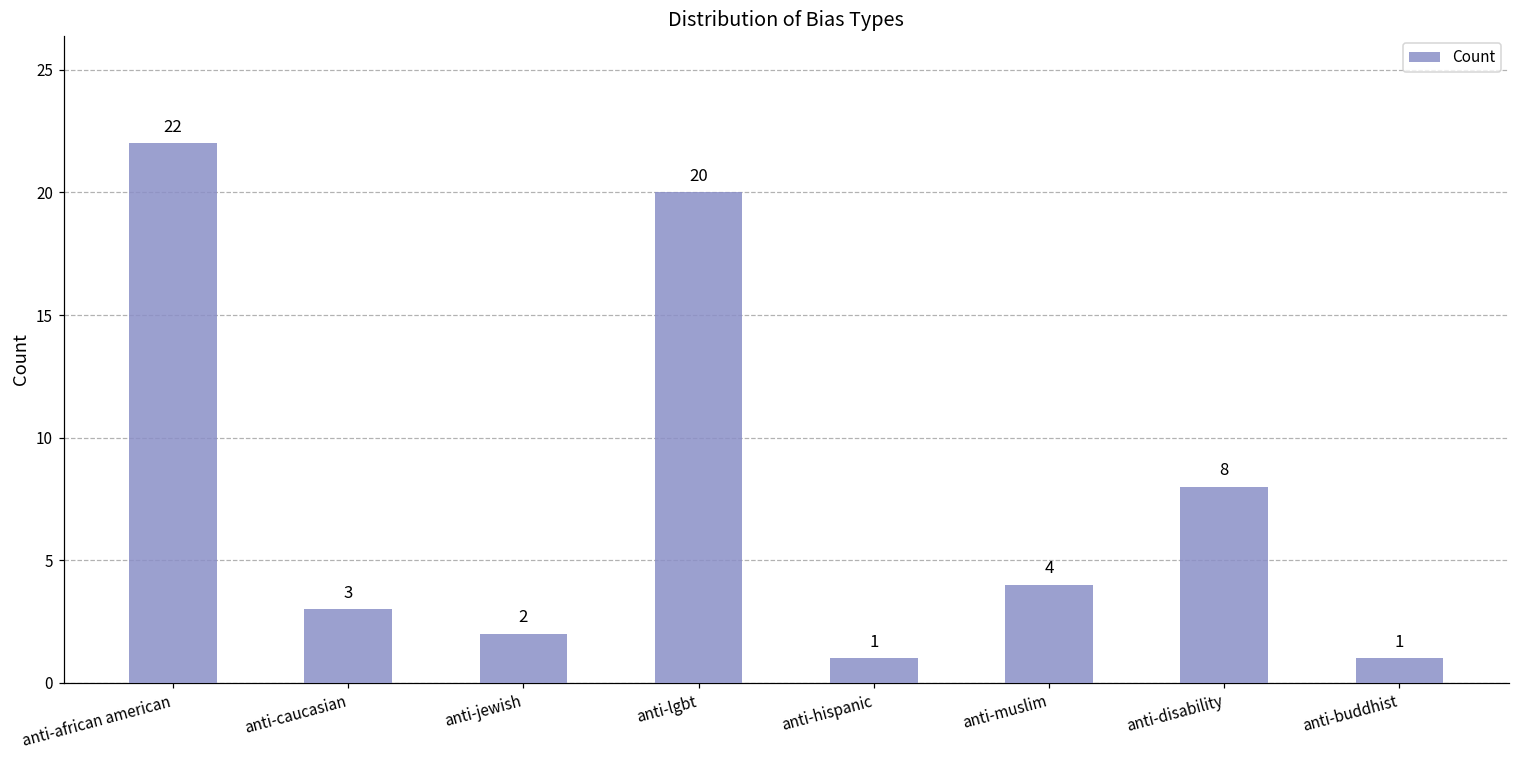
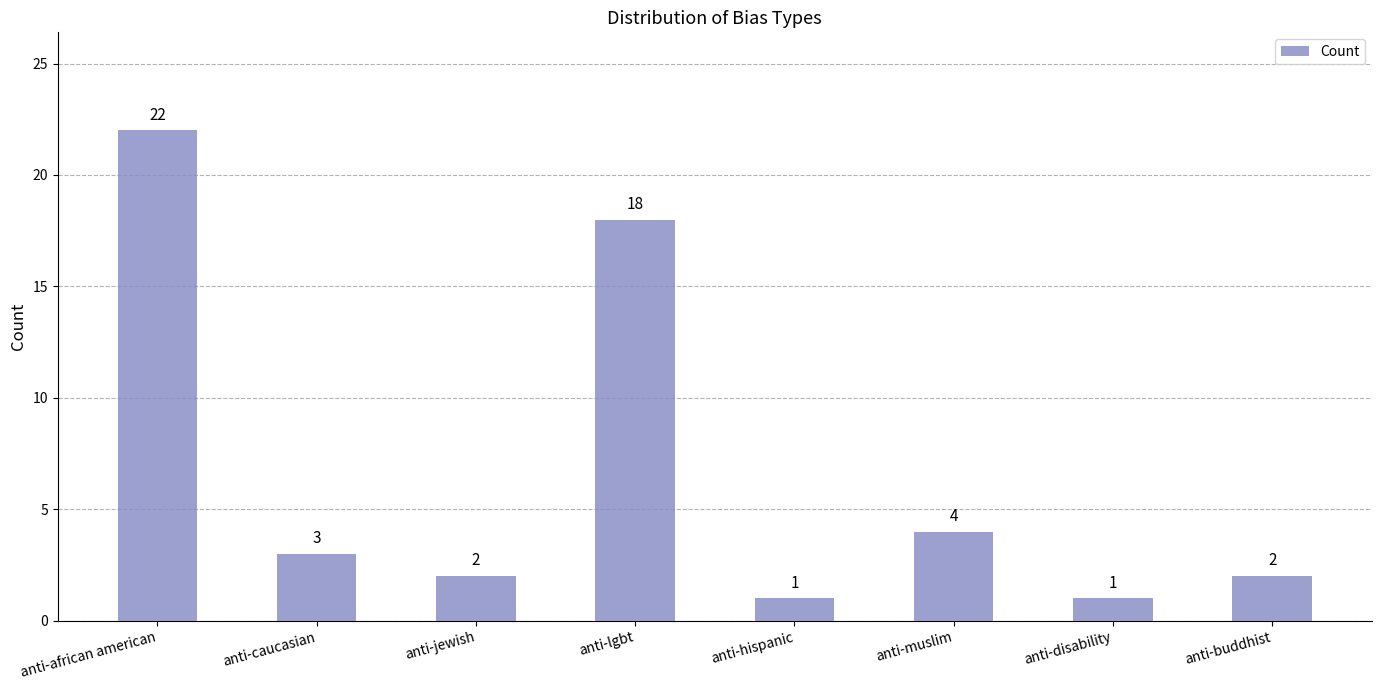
anti-lgbt: 20 -> 18
anti-disability: 8 -> 1
anti-buddhist: 1 -> 2
